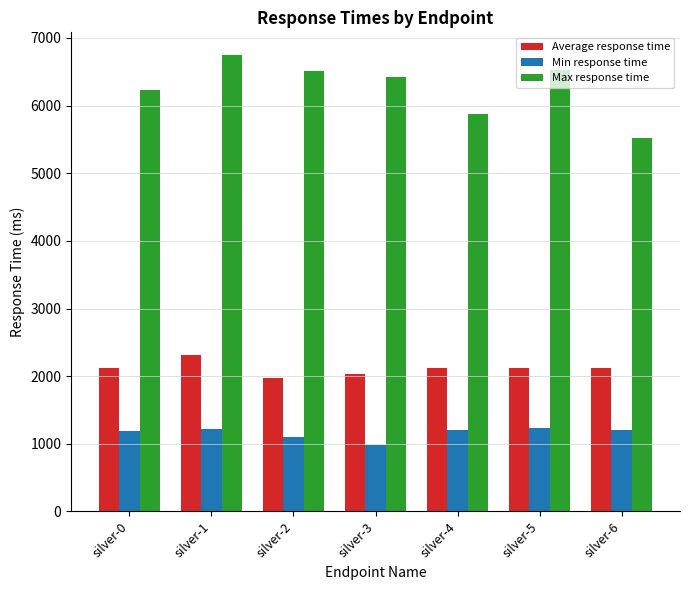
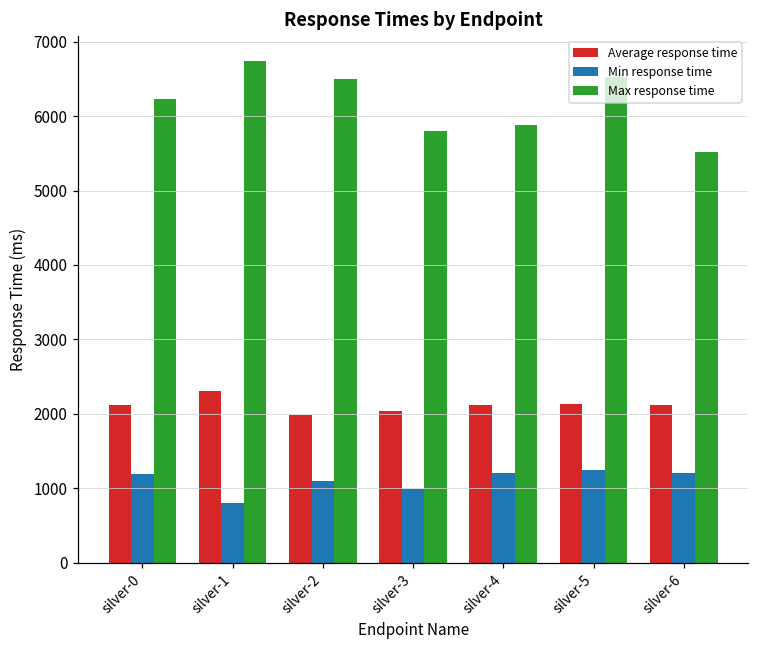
Min response time, silver-1: 1200 -> 800
Max response time, silver-3: 6400 -> 5800
